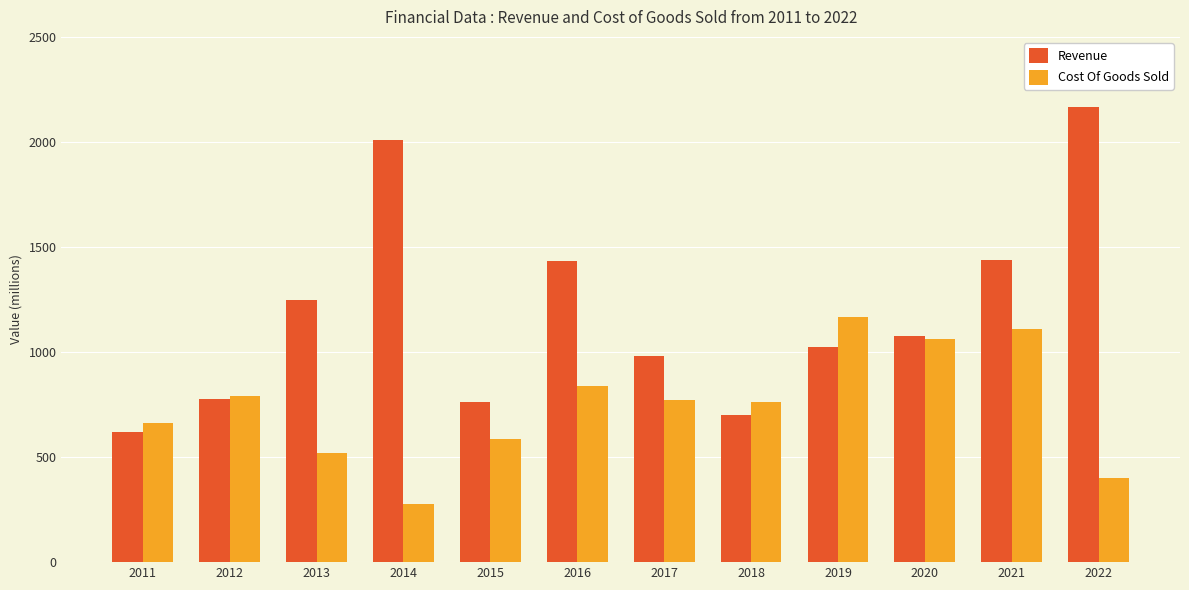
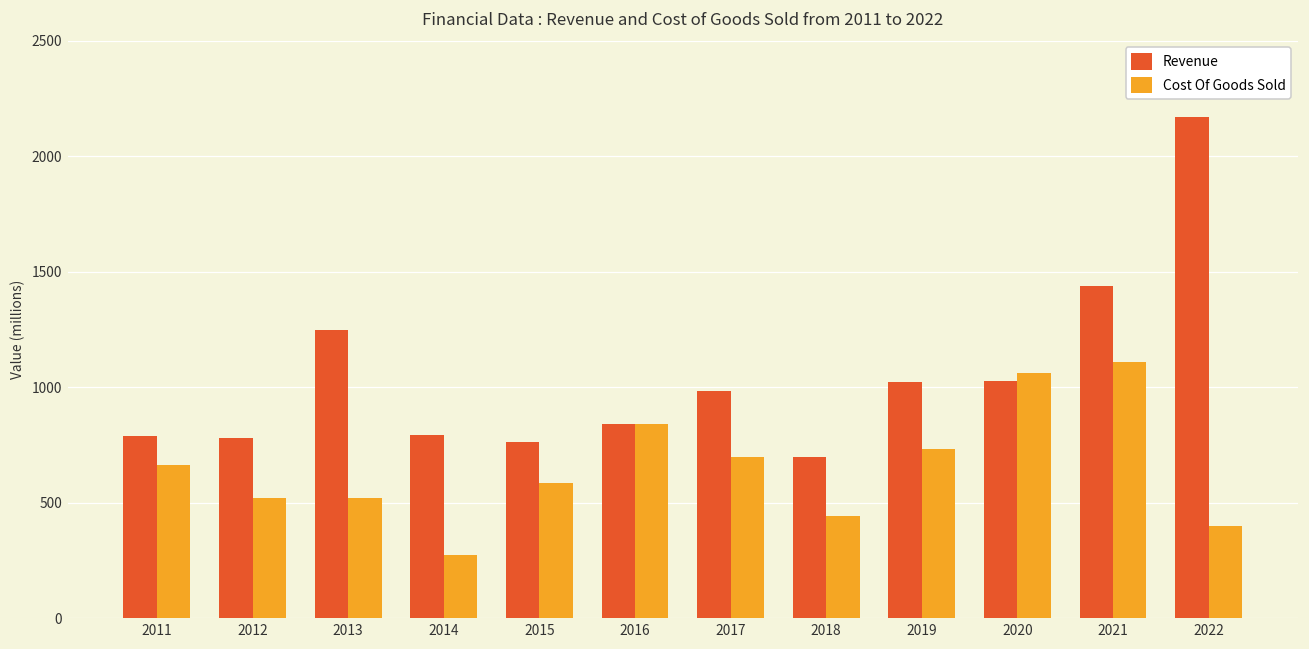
Revenue, 2011: 620 -> 790
Cost Of Goods Sold, 2012: 790 -> 520
Revenue, 2014: 2010 -> 790
Revenue, 2016: 1430 -> 840
Cost Of Goods Sold, 2017: 770 -> 700
Cost Of Goods Sold, 2018: 760 -> 440
Cost Of Goods Sold, 2019: 1170 -> 730
Revenue, 2020: 1070 -> 1030
